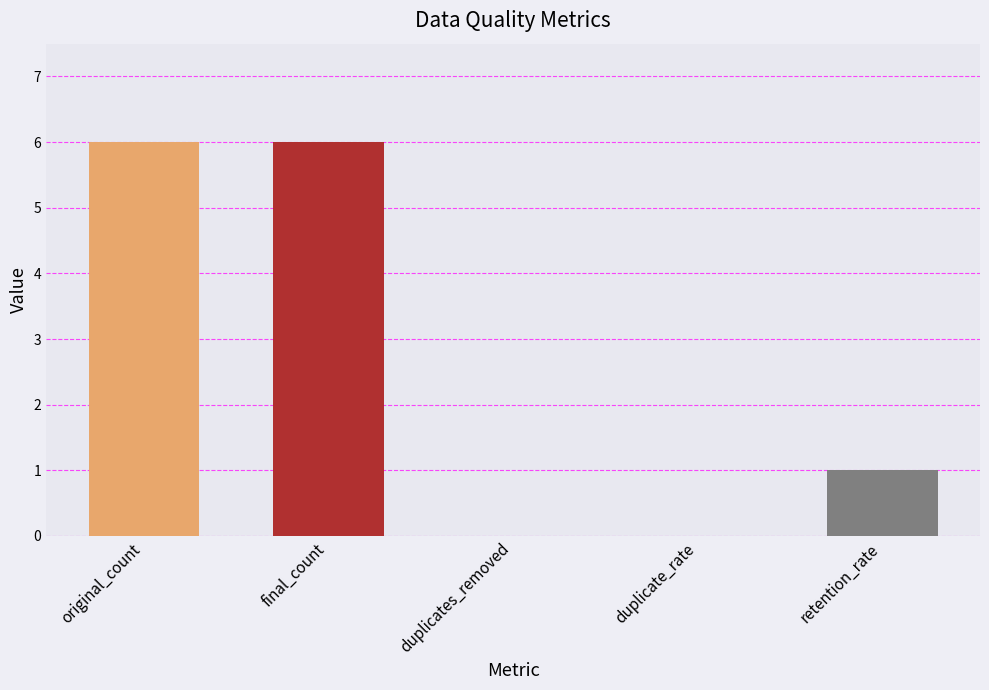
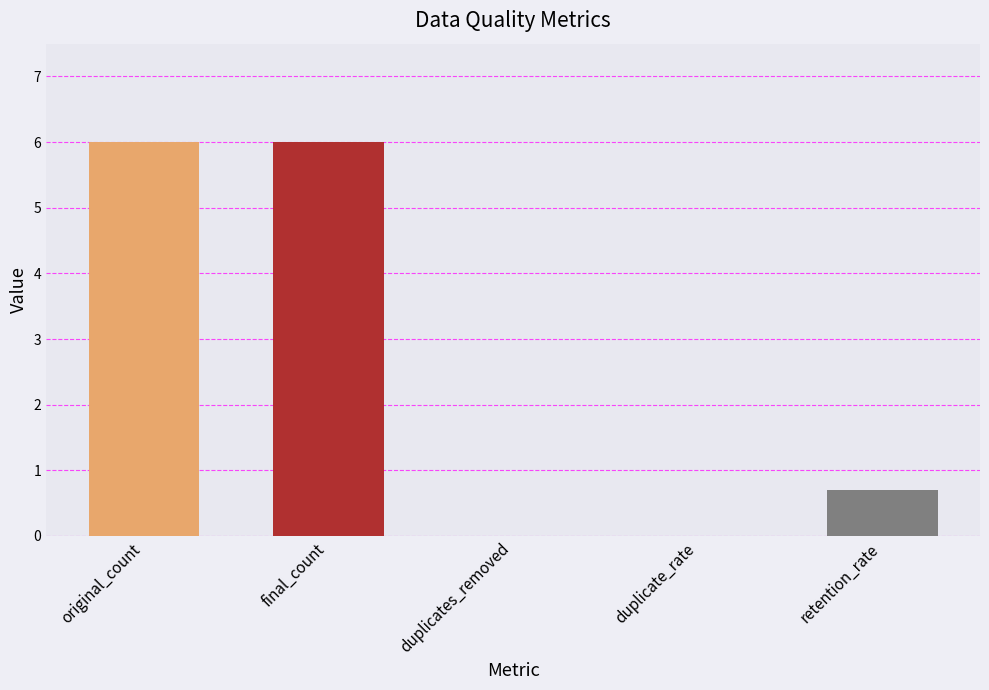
retention_rate: 1.0 -> 0.7
